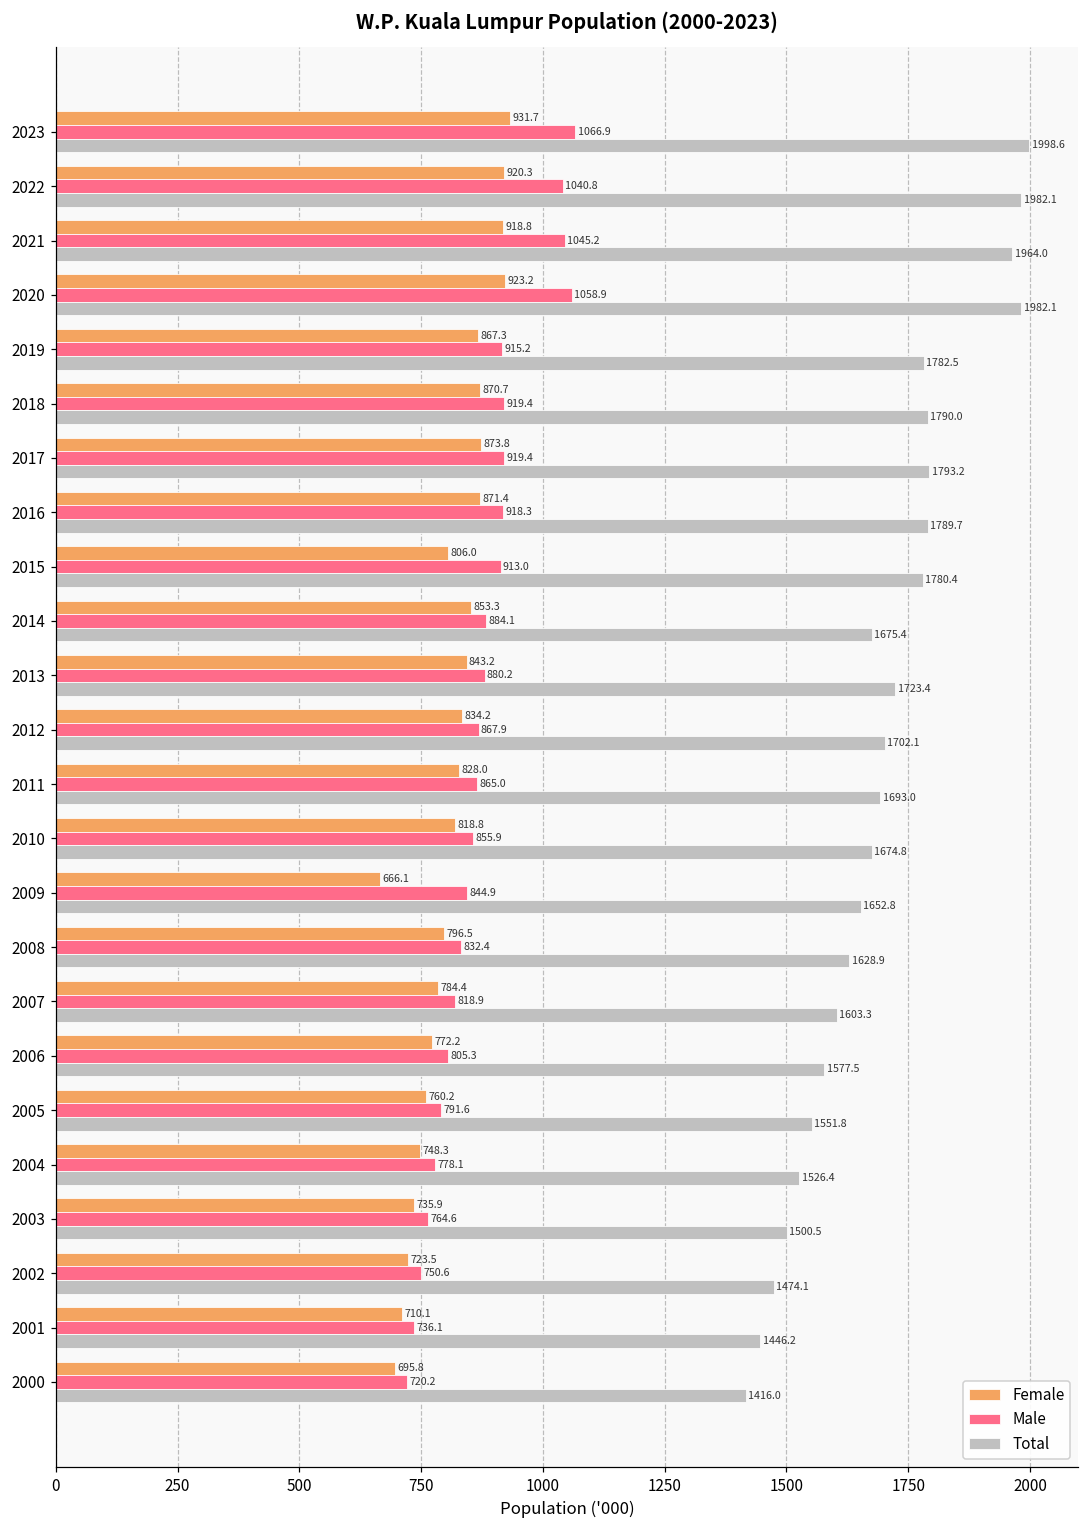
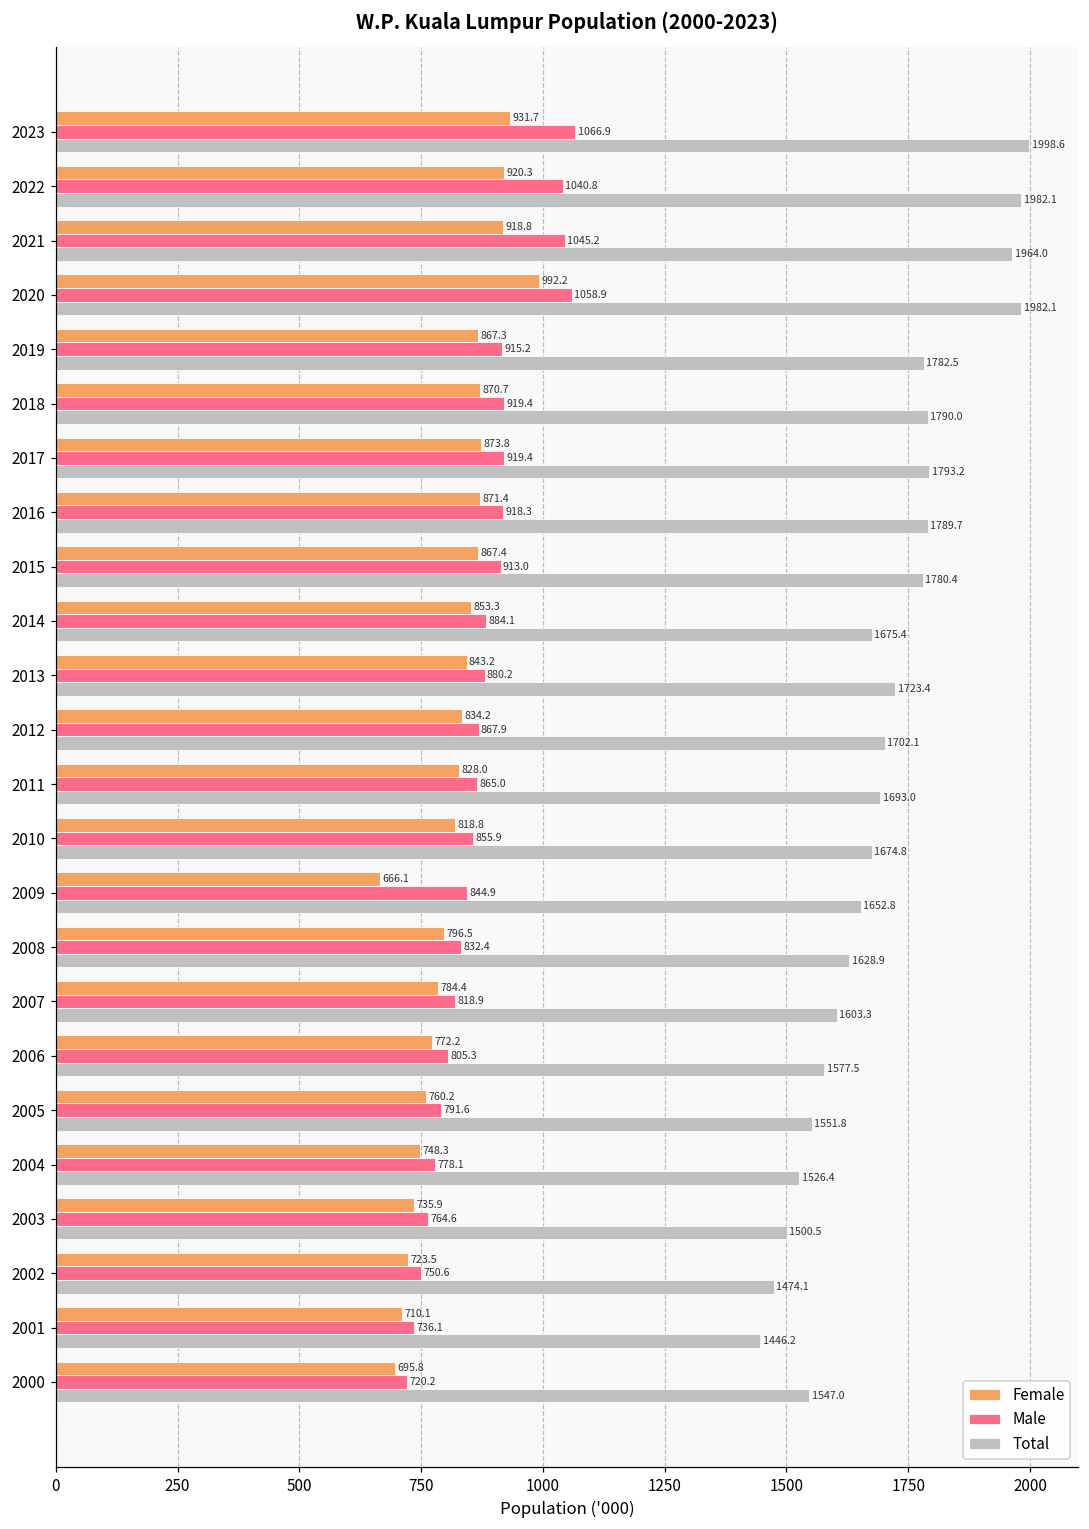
Female, 2020: 923.2 -> 992.2
Female, 2015: 806.0 -> 867.4
Total, 2000: 1416.0 -> 1547.0
